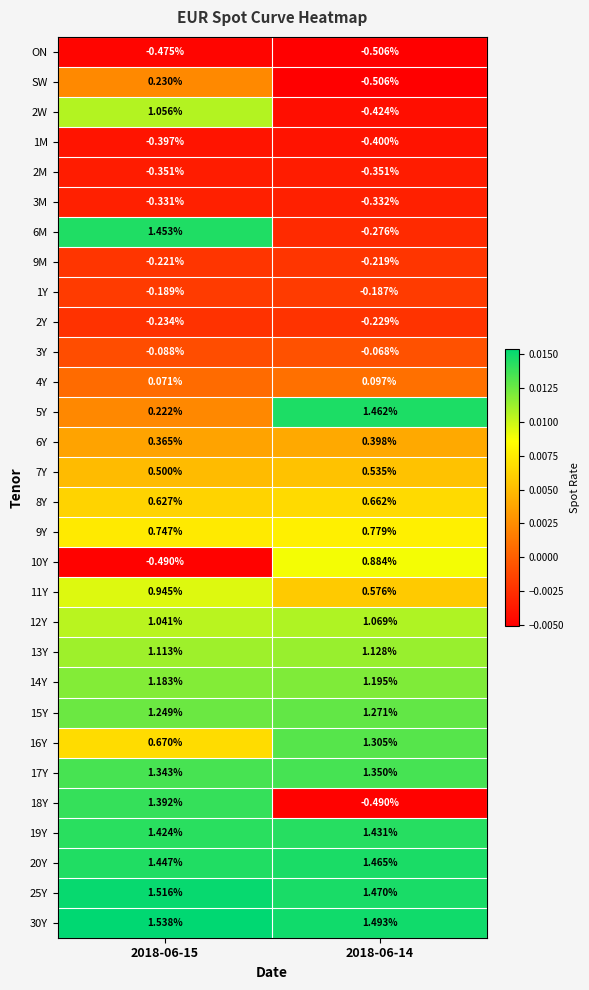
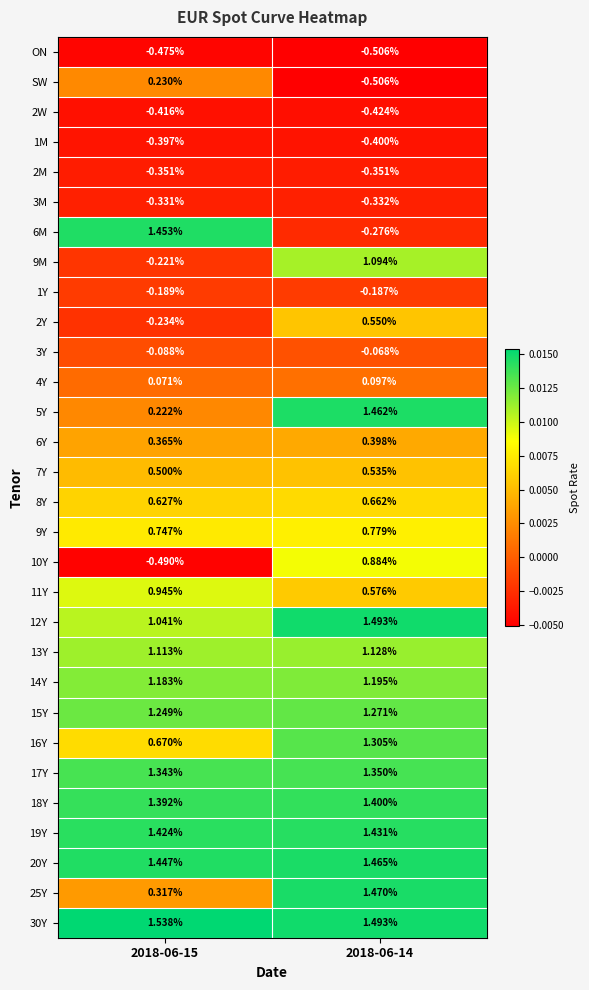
2W, 2018-06-15: 1.056% -> -0.416%
9M, 2018-06-14: -0.219% -> 1.094%
2Y, 2018-06-14: -0.229% -> 0.550%
12Y, 2018-06-14: 1.069% -> 1.493%
18Y, 2018-06-14: -0.490% -> 1.400%
25Y, 2018-06-15: 1.516% -> 0.317%
